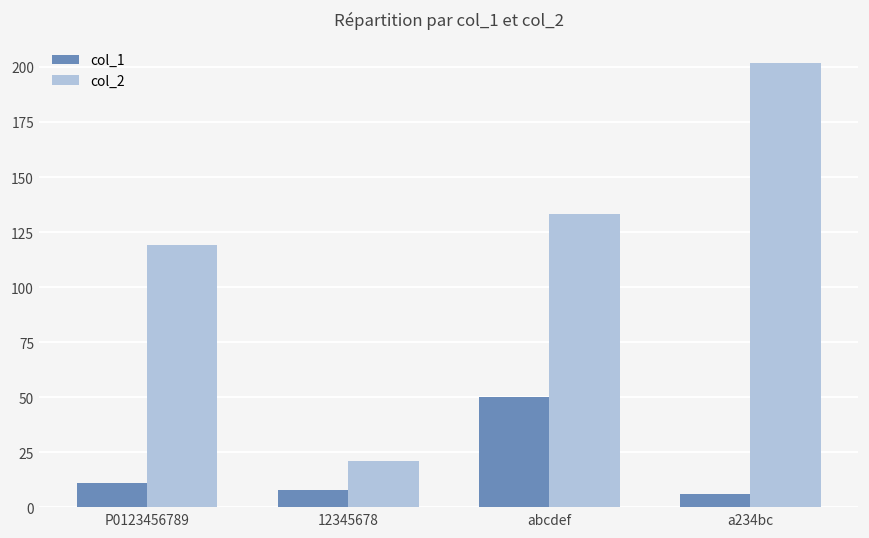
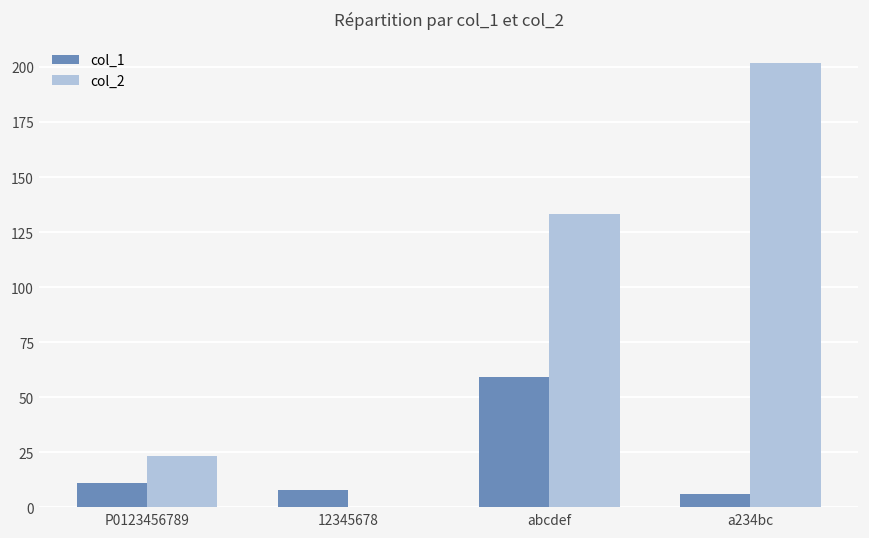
col_2, P0123456789: 119 -> 24
col_2, 12345678: 21 -> 0
col_1, abcdef: 50 -> 59
